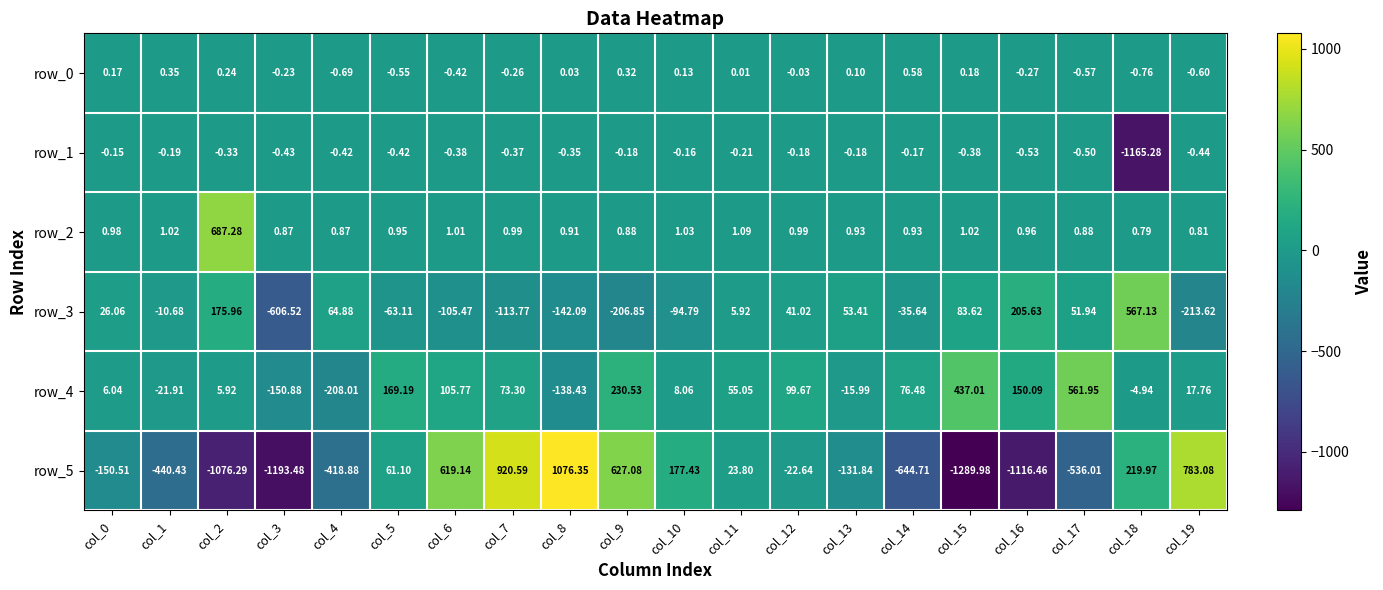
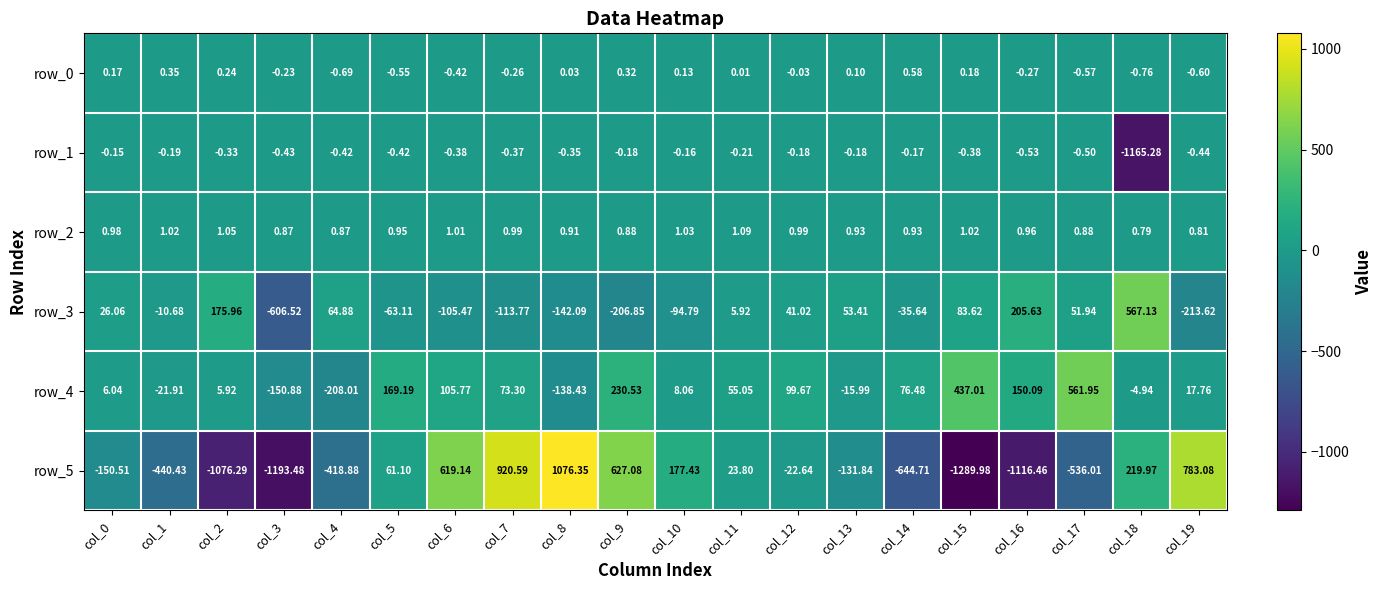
row_2, col_2: 687.28 -> 1.05
